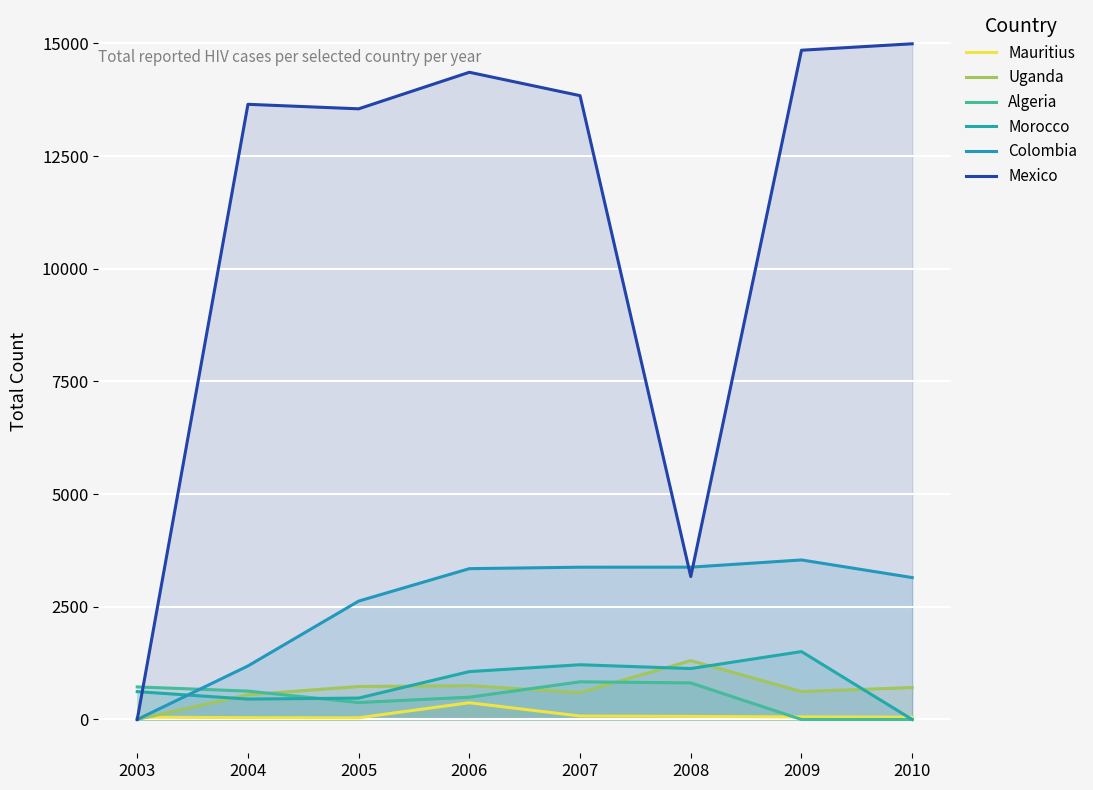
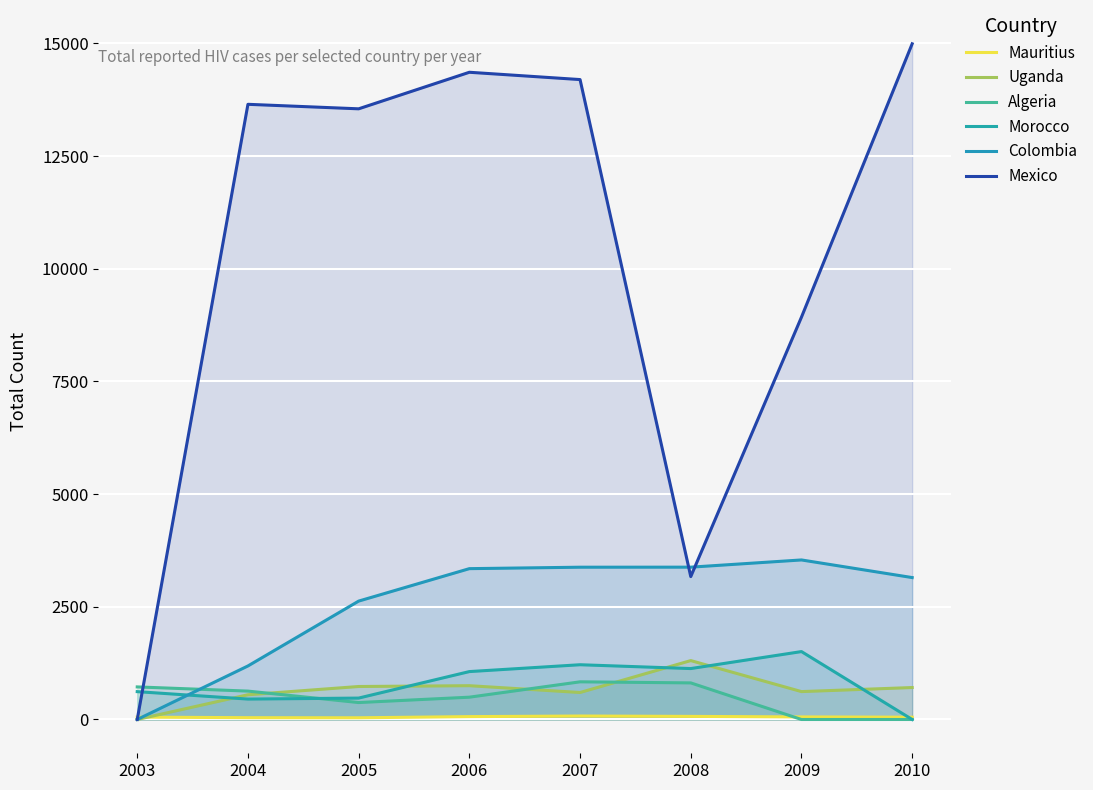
Mauritius, 2006: 400 -> 100
Mexico, 2007: 13800 -> 14200
Mexico, 2009: 14900 -> 8900
